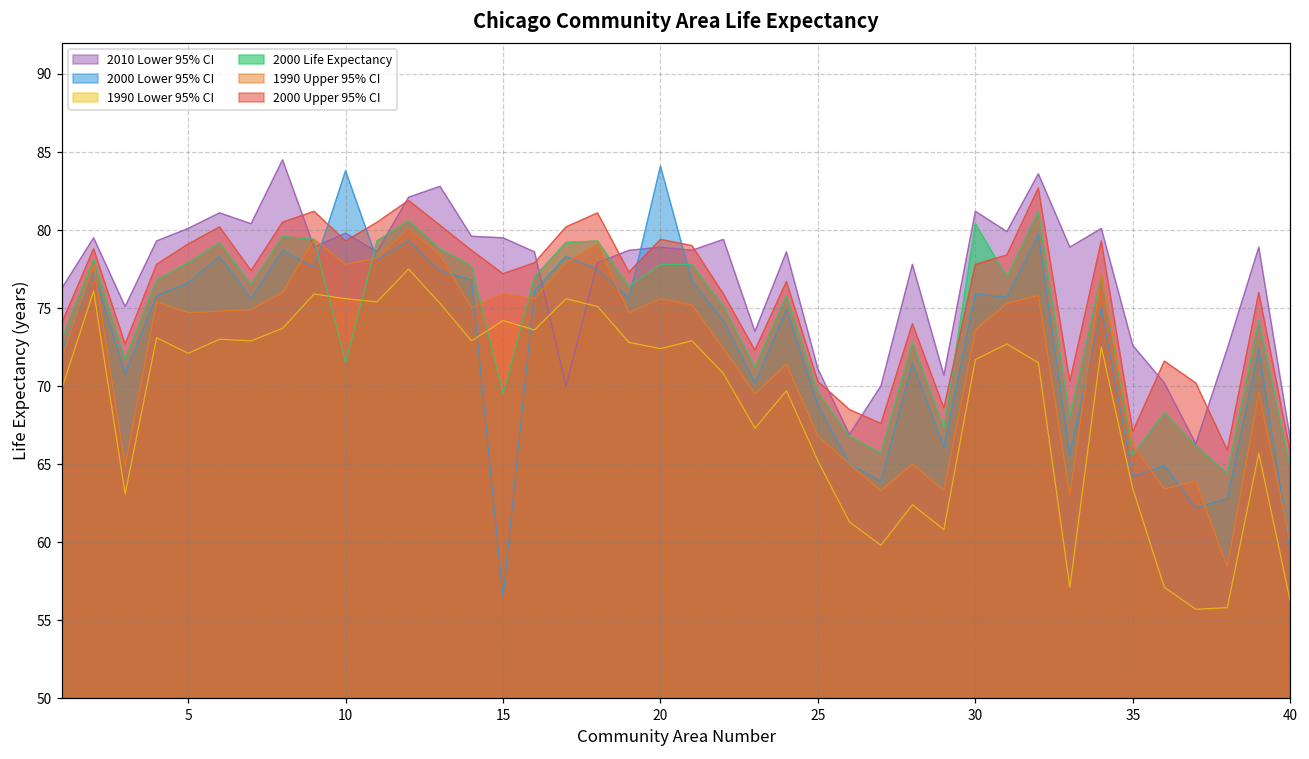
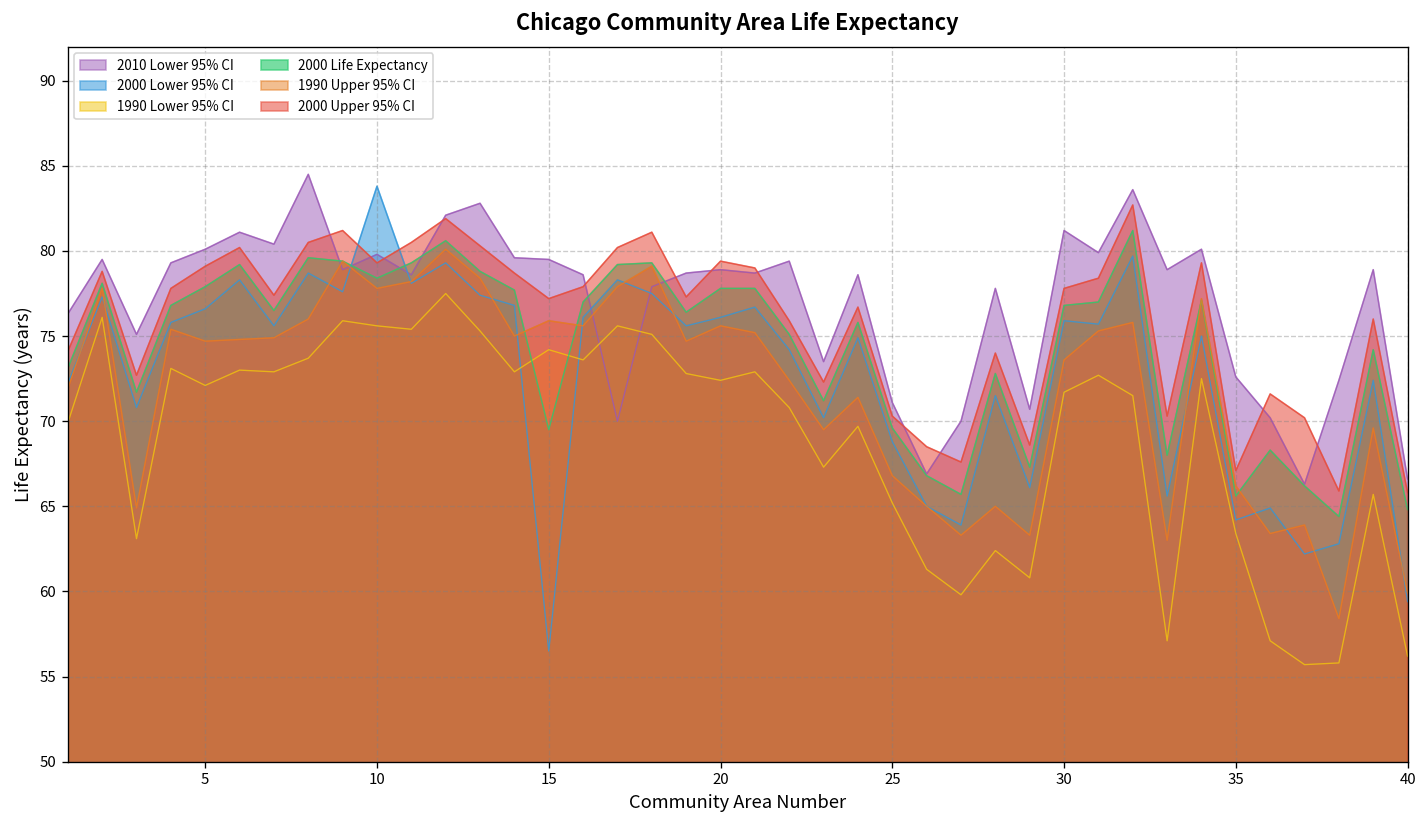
2000 Life Expectancy, 10: 71.5 -> 78.4
2000 Lower 95% CI, 20: 84.1 -> 76.1
2000 Life Expectancy, 30: 80.4 -> 76.8
